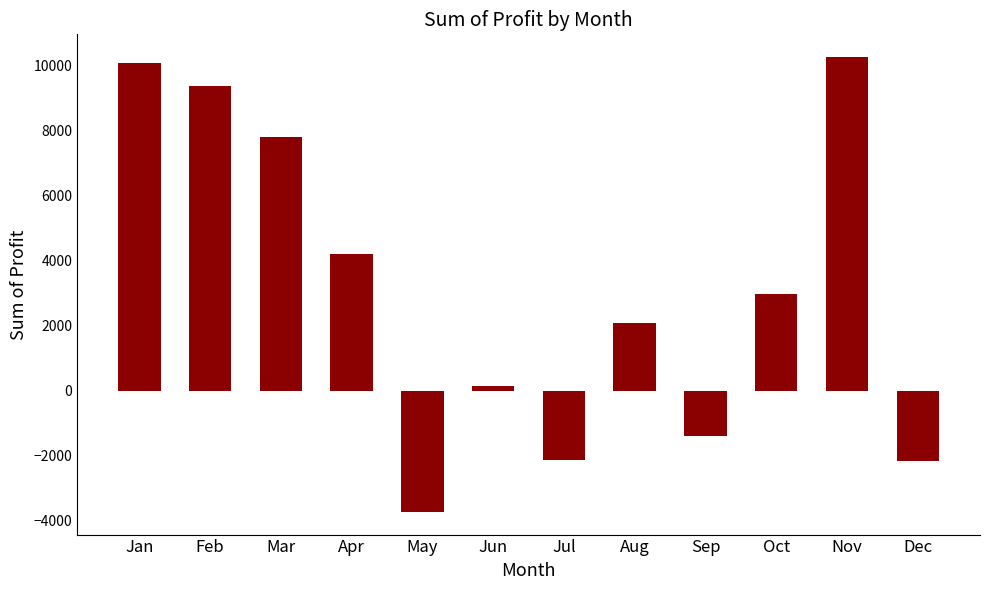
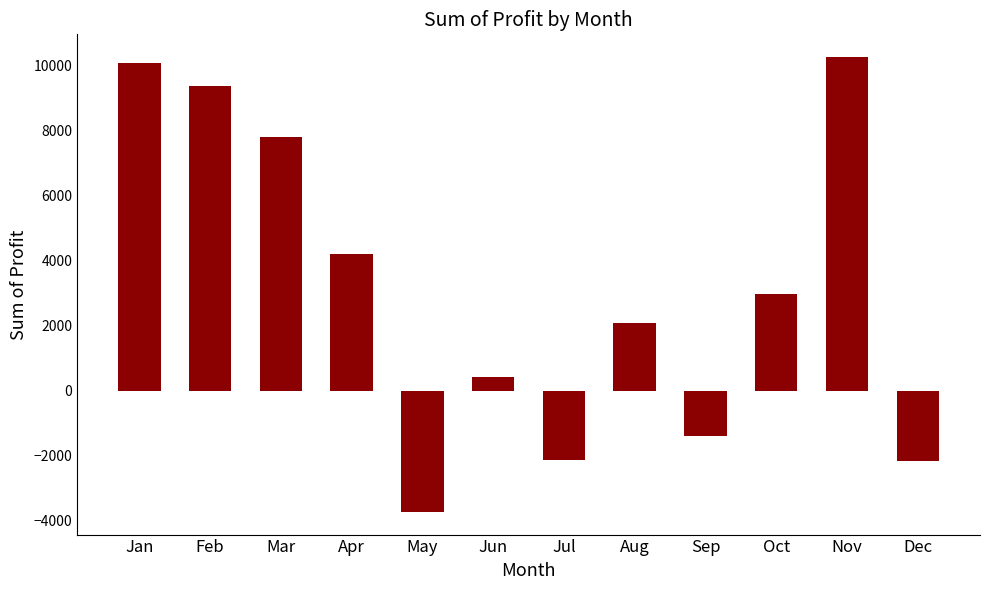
Jun: 200 -> 400
